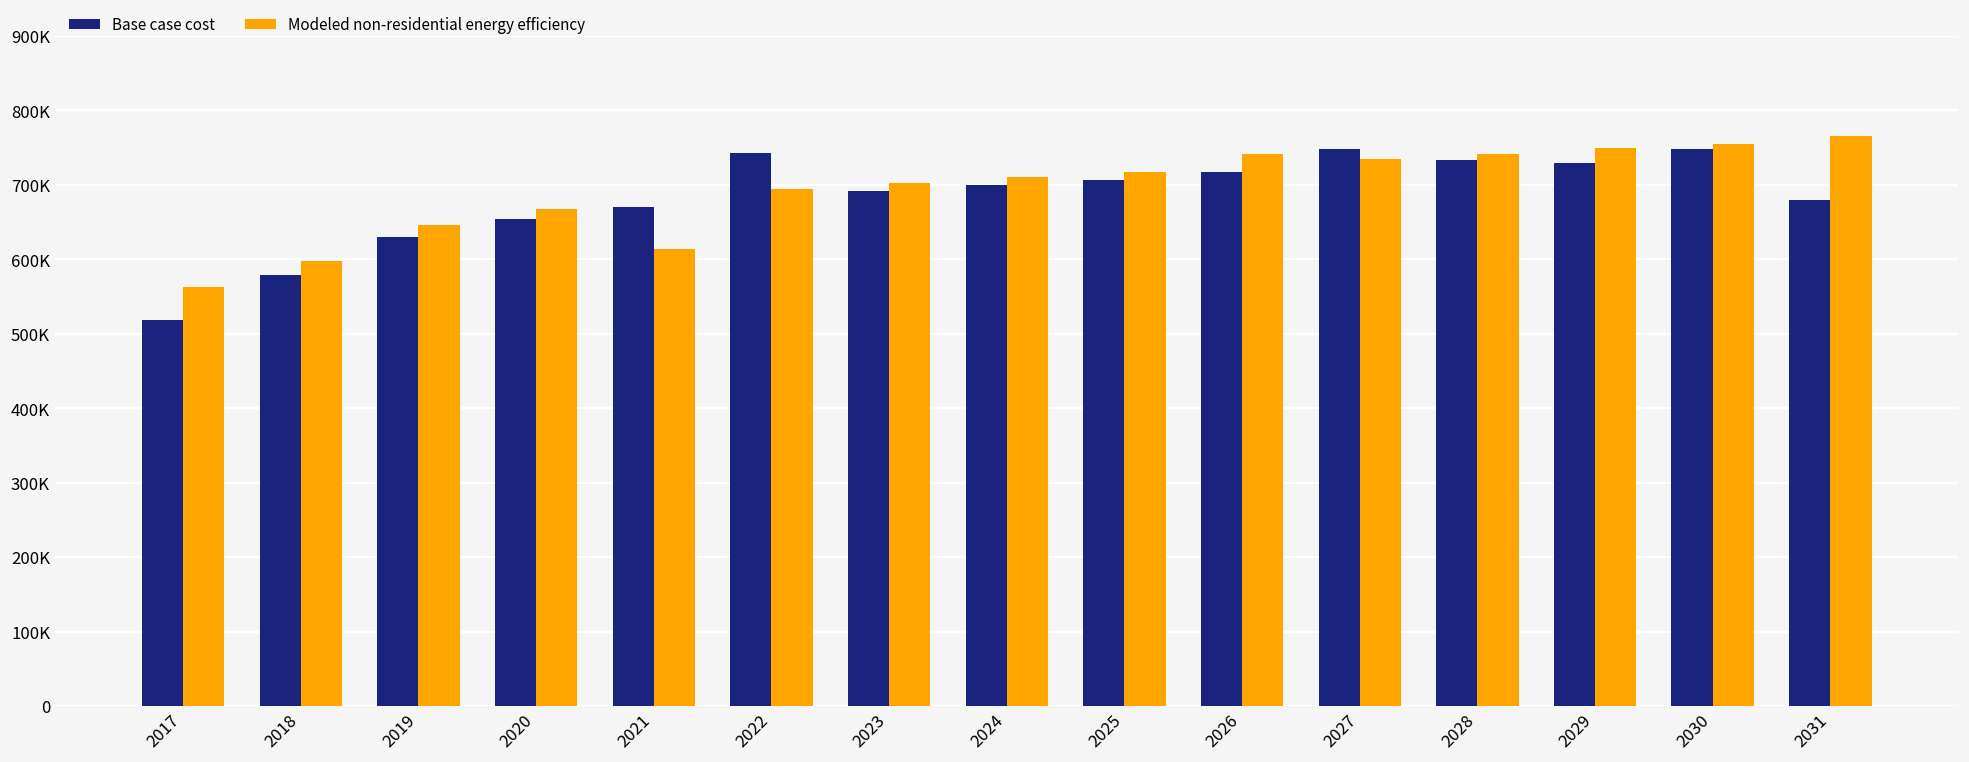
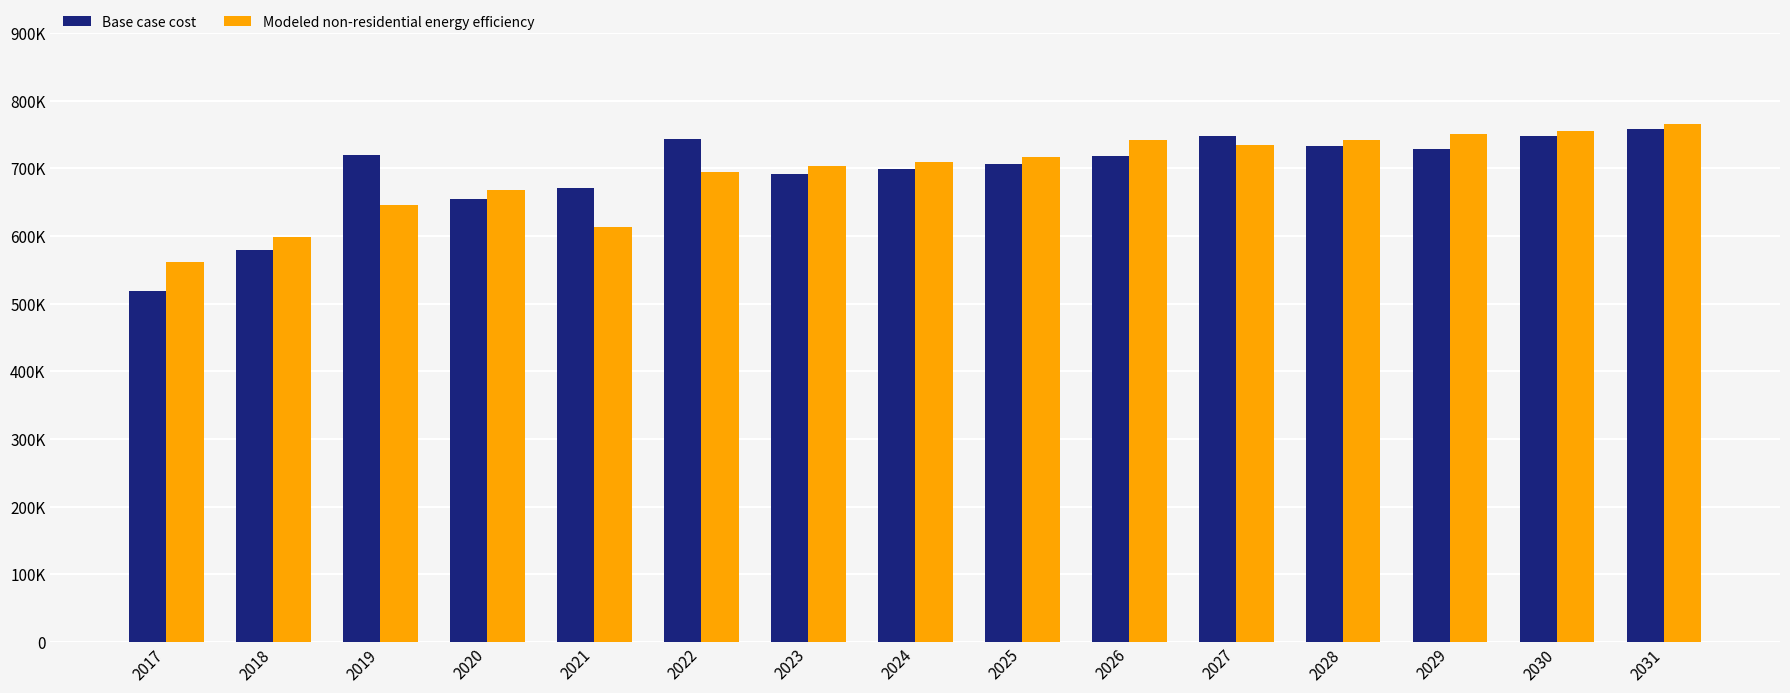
Base case cost, 2019: 630000 -> 720000
Base case cost, 2031: 680000 -> 760000
